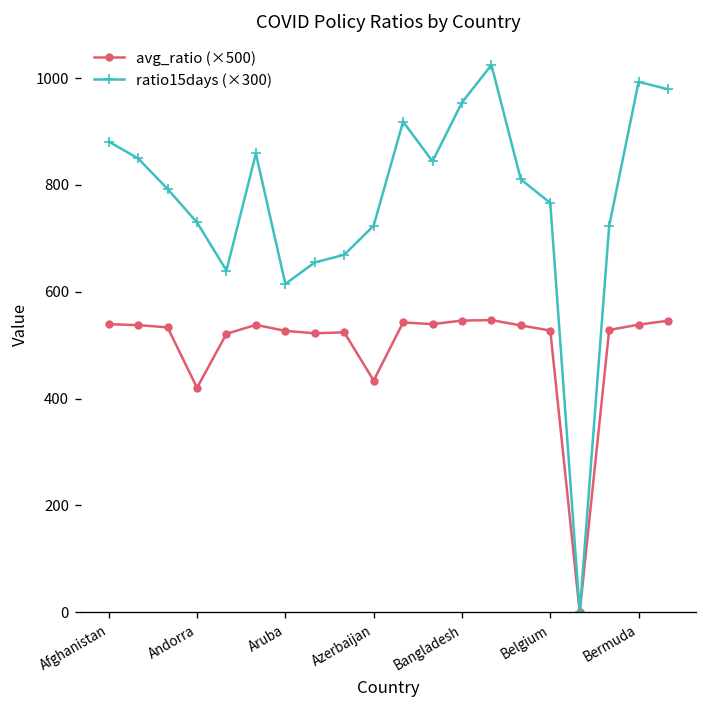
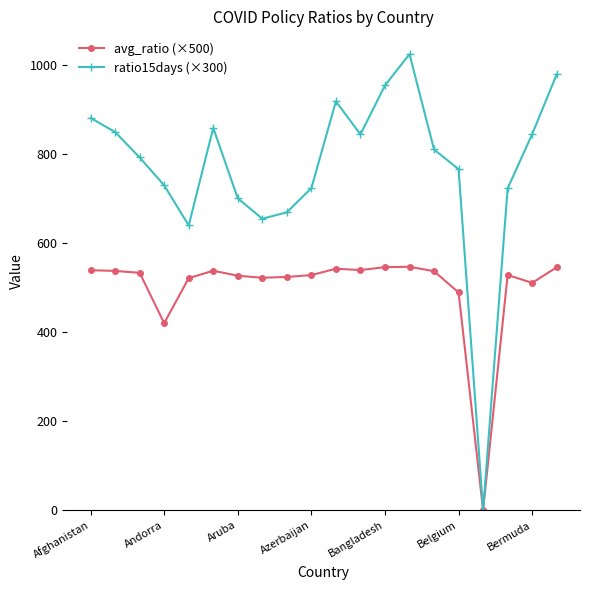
ratio15days (×300), Aruba: 610 -> 700
avg_ratio (×500), Azerbaijan: 430 -> 530
avg_ratio (×500), Belgium: 530 -> 490
avg_ratio (×500), Bermuda: 540 -> 510
ratio15days (×300), Bermuda: 990 -> 840
